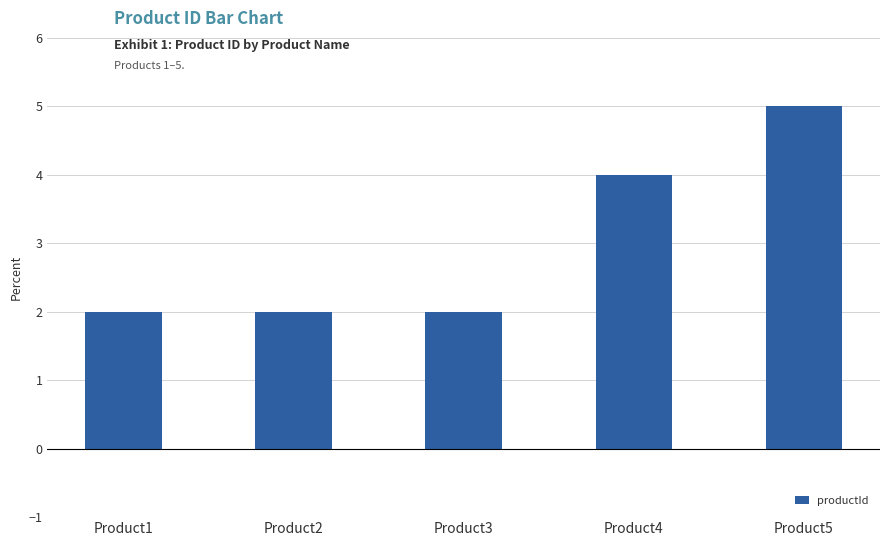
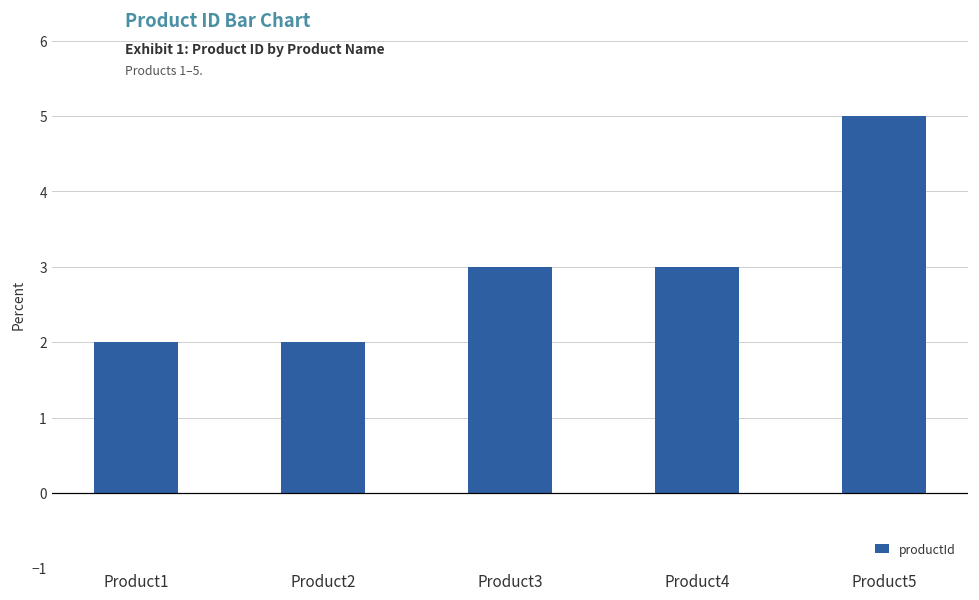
Product3: 2 -> 3
Product4: 4 -> 3
